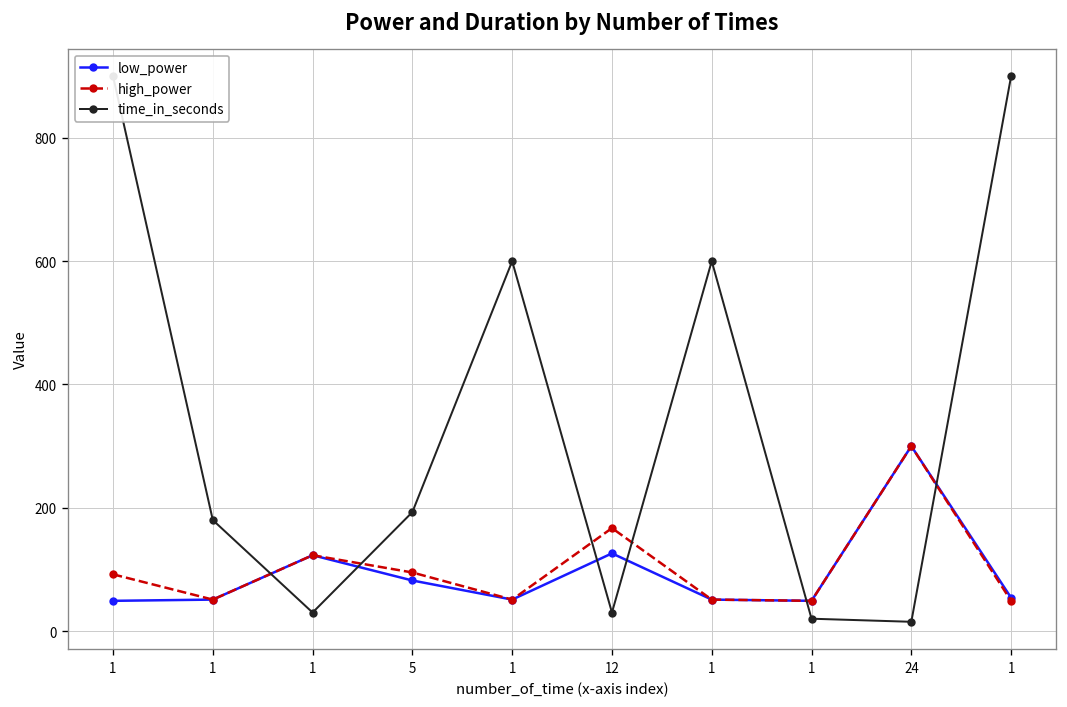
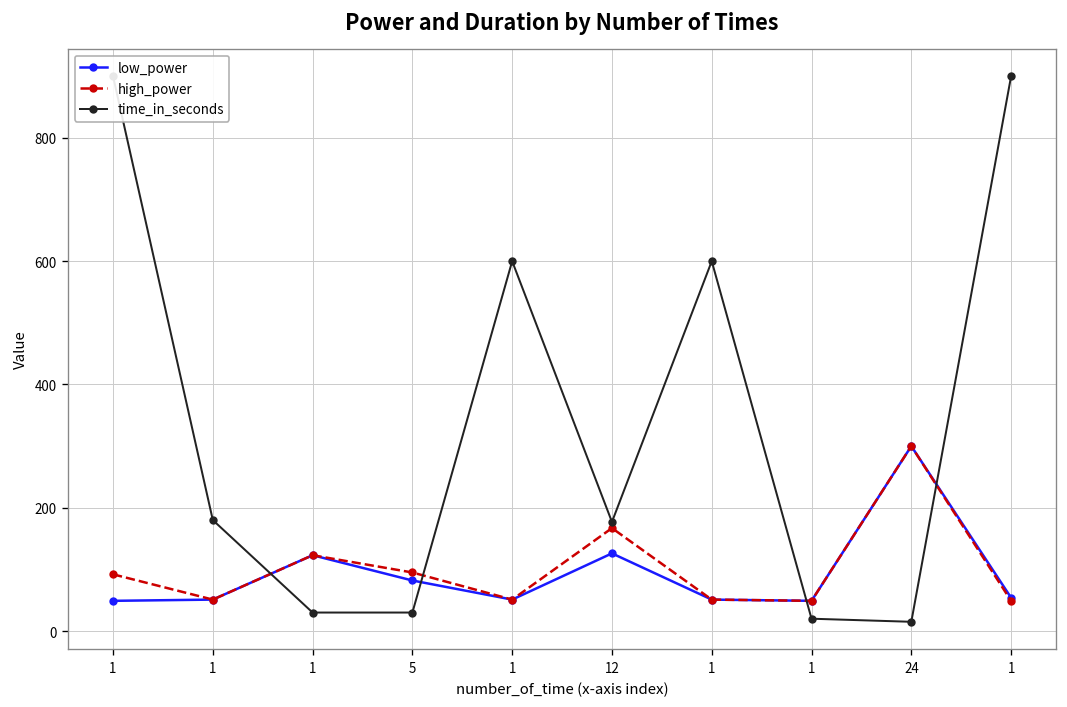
time_in_seconds, 5: 190 -> 30
time_in_seconds, 12: 30 -> 180
